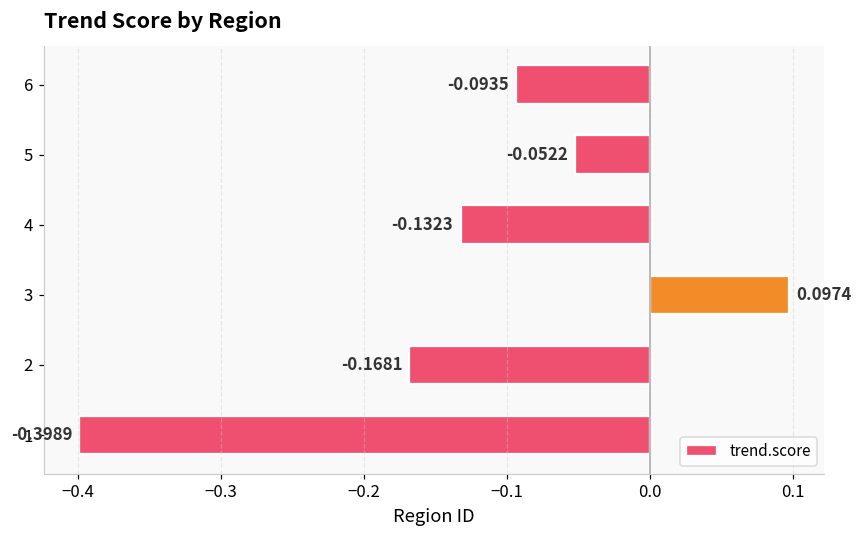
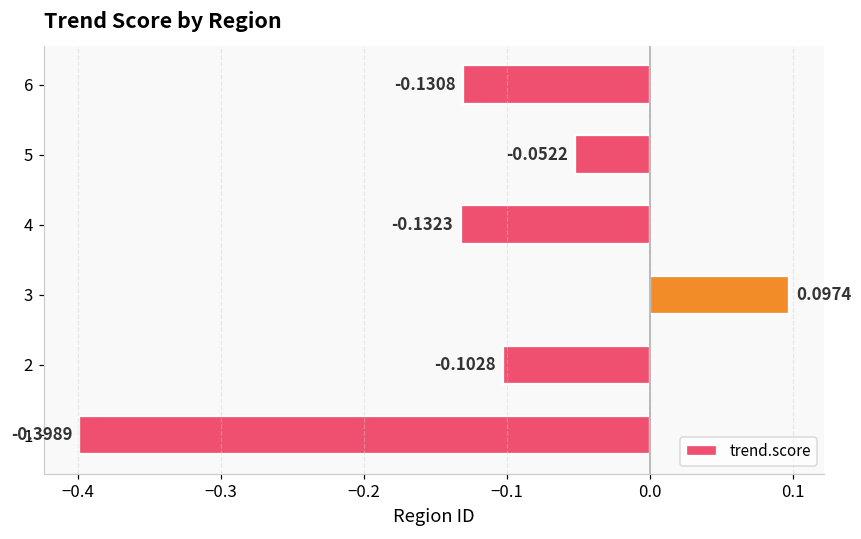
6: -0.0935 -> -0.1308
2: -0.1681 -> -0.1028
